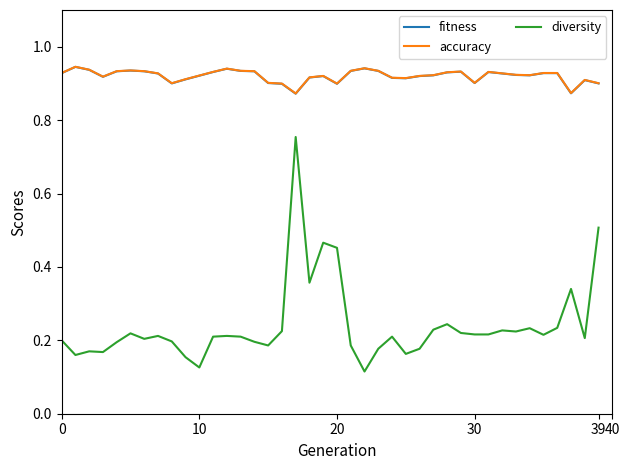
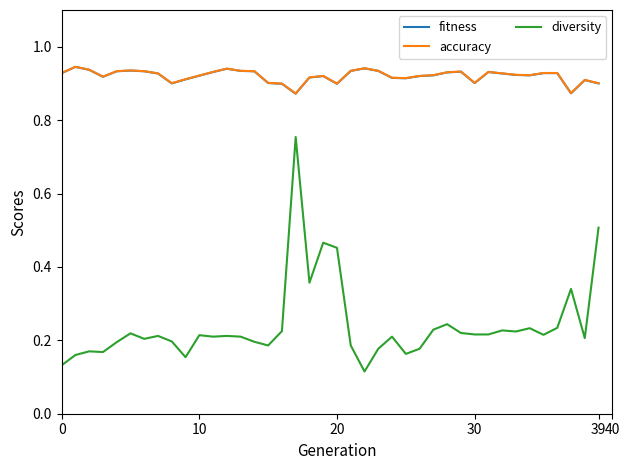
diversity, 0: 0.20 -> 0.13
diversity, 10: 0.13 -> 0.21
